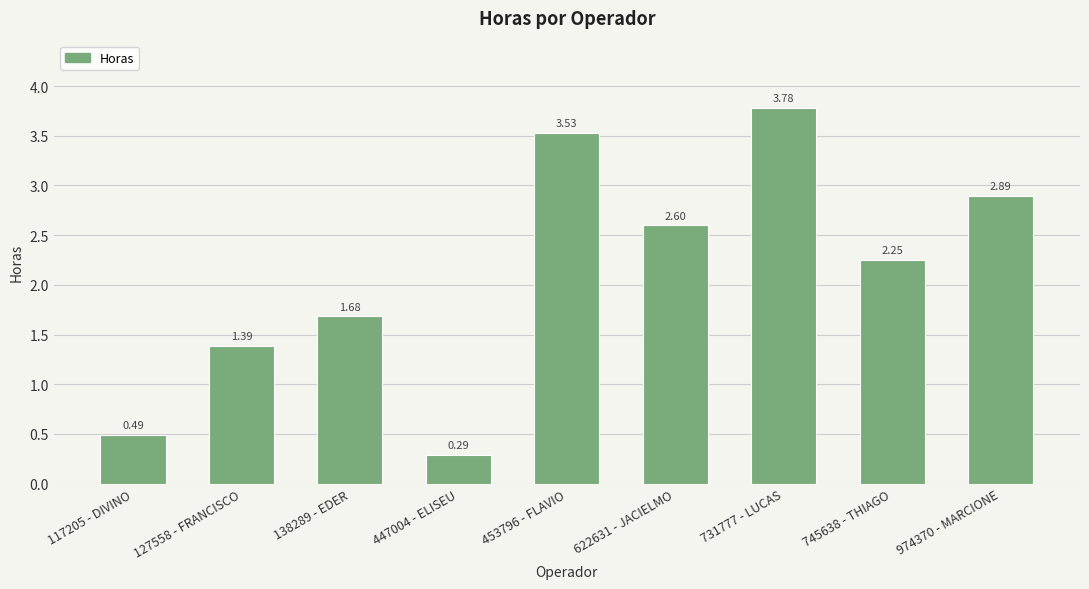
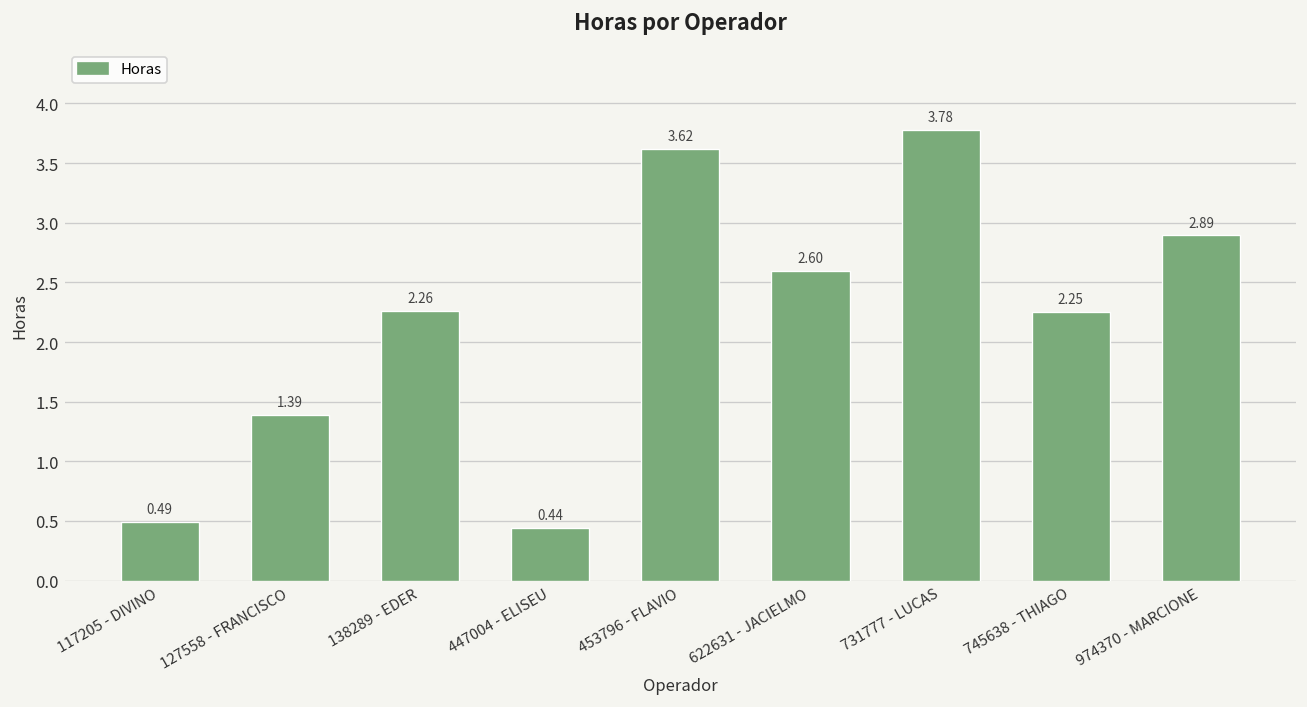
138289 - EDER: 1.68 -> 2.26
447004 - ELISEU: 0.29 -> 0.44
453796 - FLAVIO: 3.53 -> 3.62
